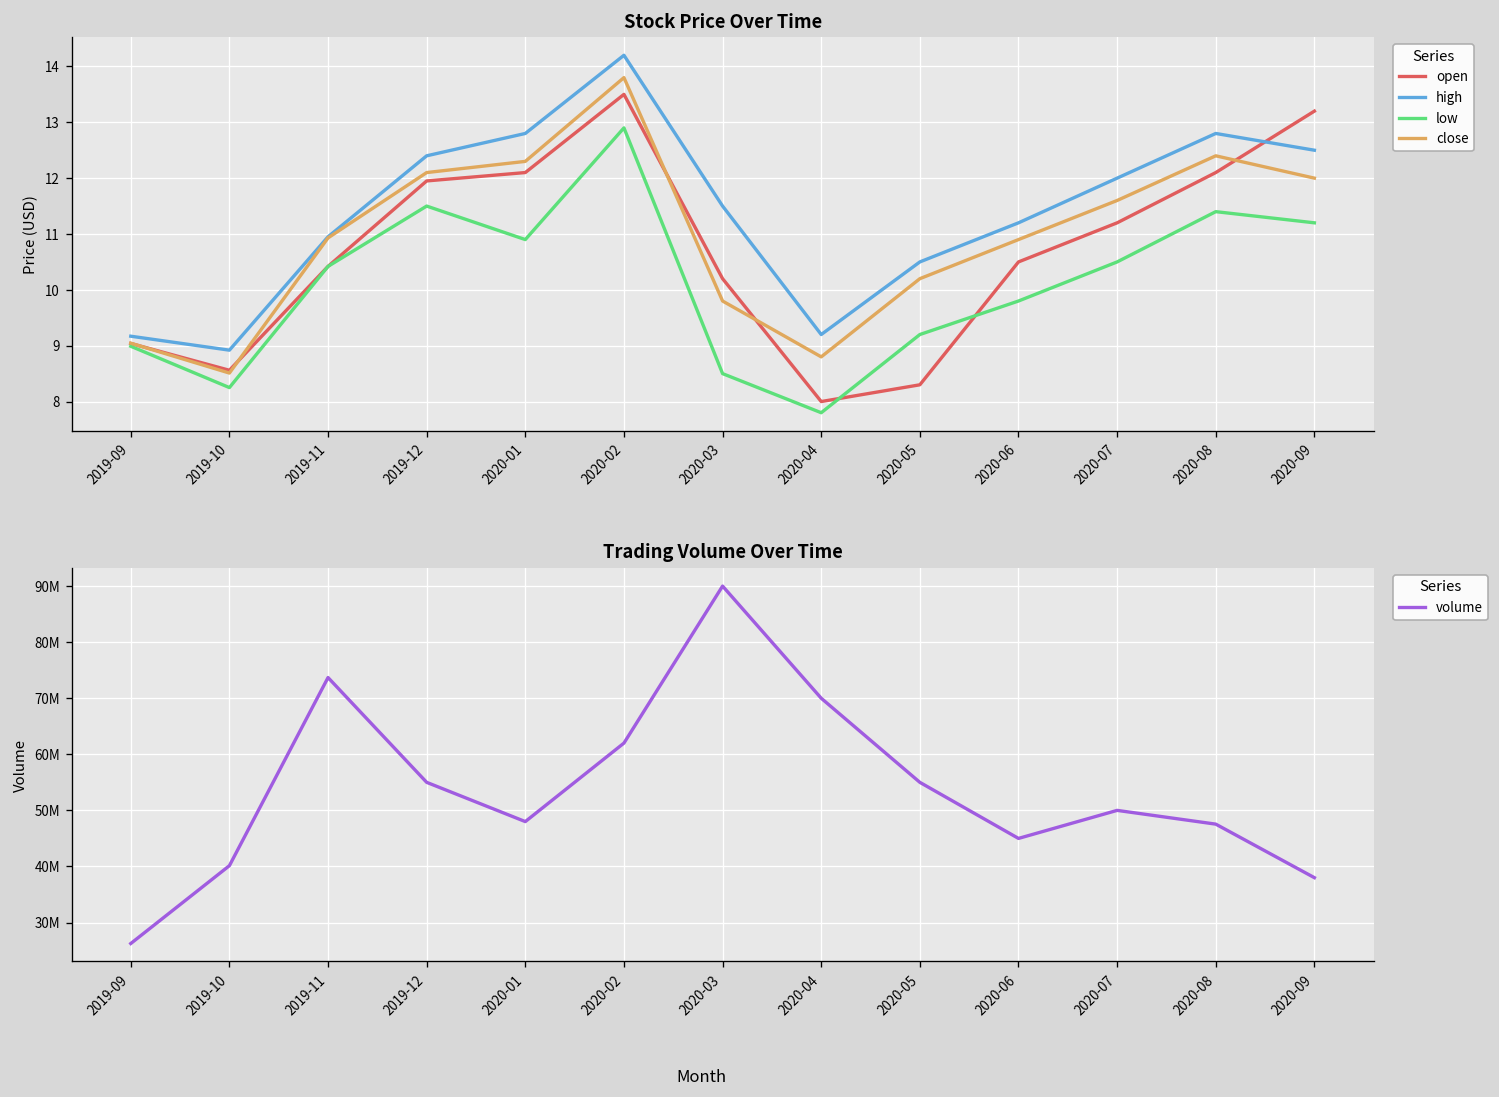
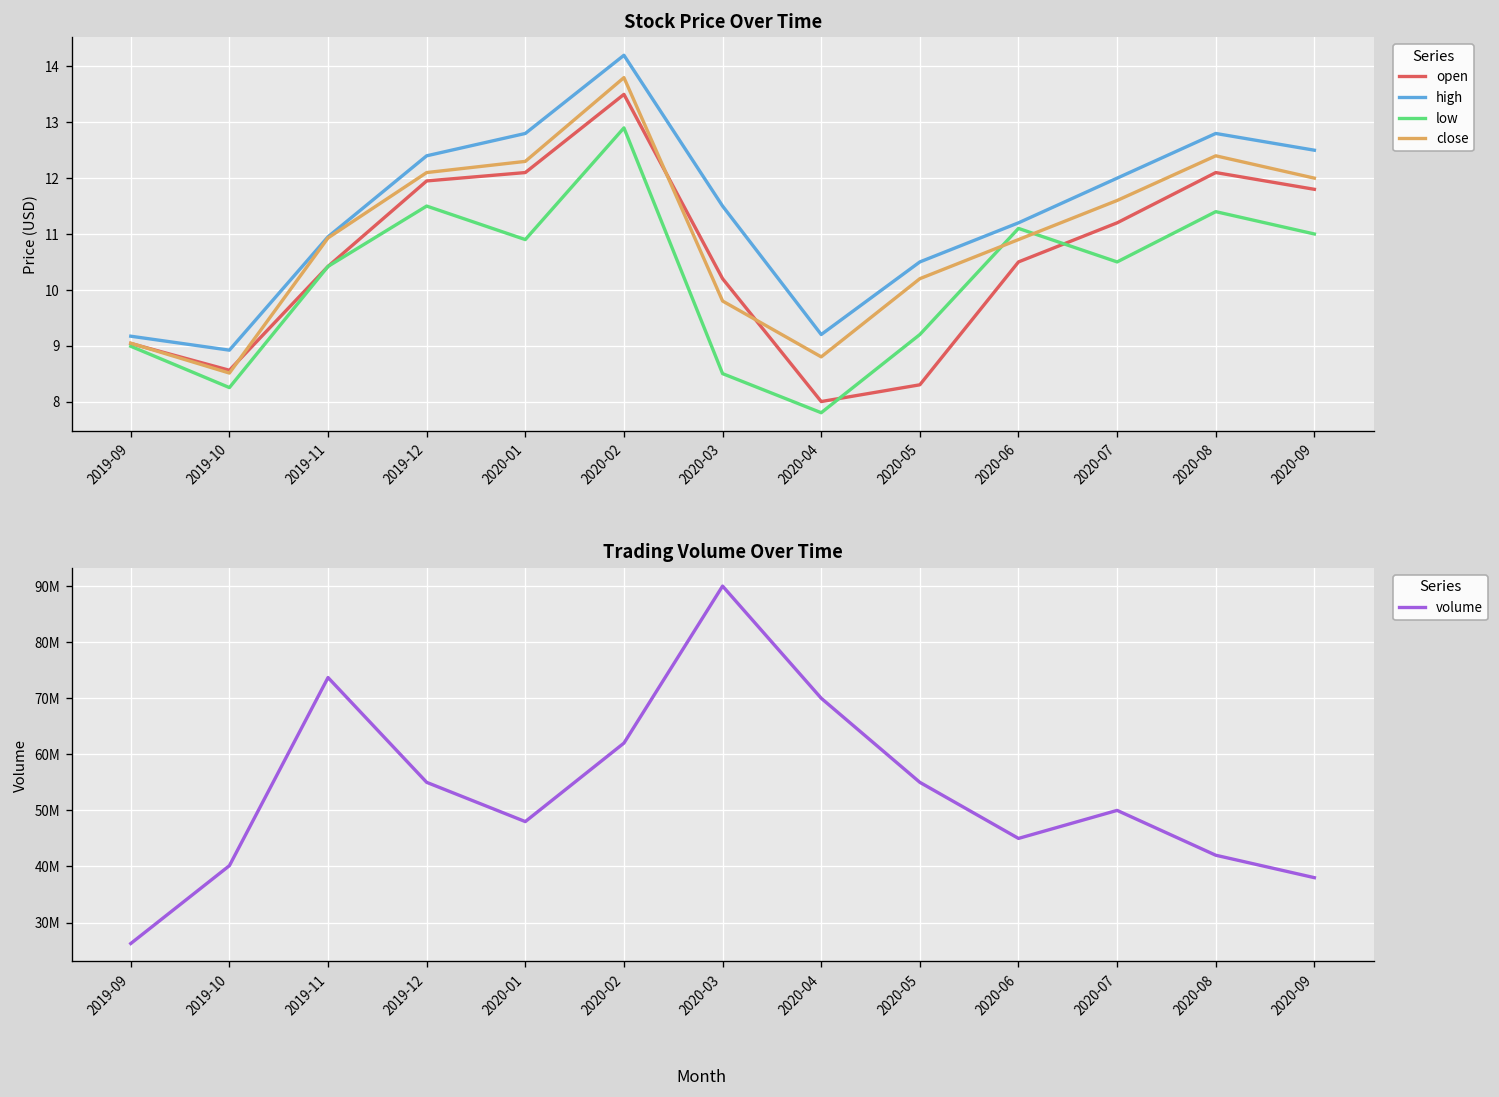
Stock Price Over Time, low, 2020-06: 9.8 -> 11.1
Stock Price Over Time, open, 2020-09: 13.2 -> 11.8
Stock Price Over Time, low, 2020-09: 11.2 -> 11.0
Trading Volume Over Time, 2020-08: 48000000 -> 42000000
